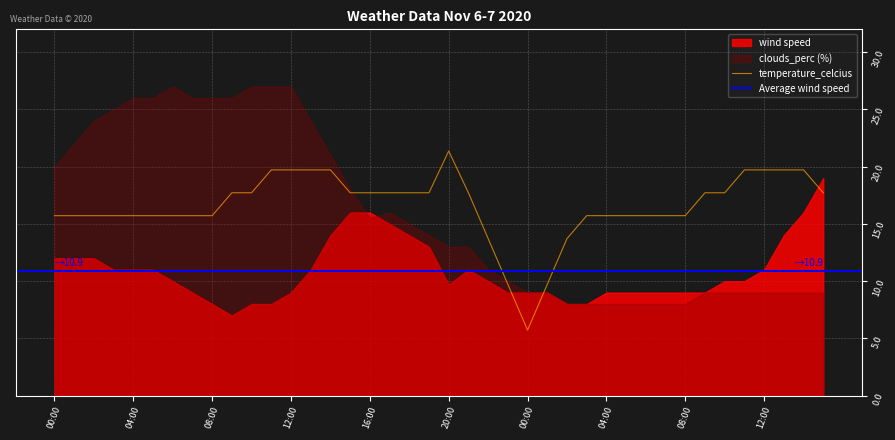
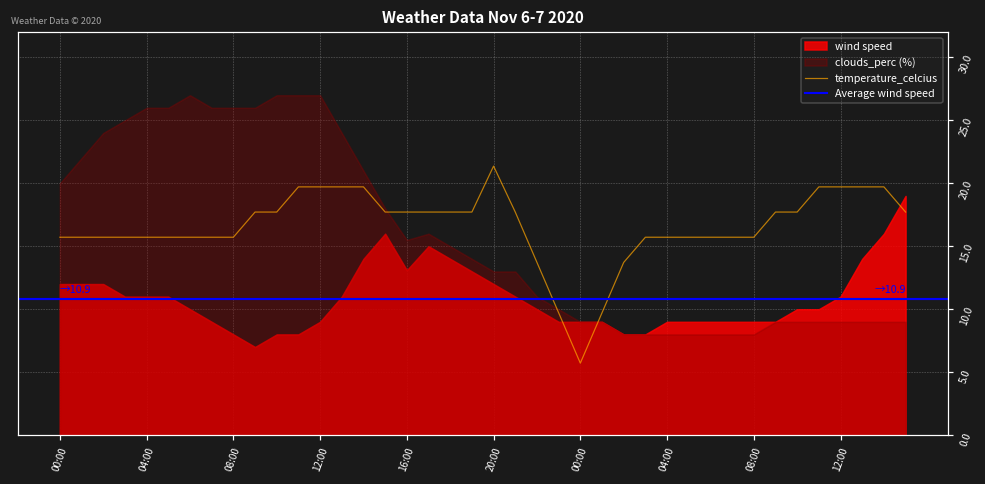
wind speed, 16:00: 16.0 -> 13.1
wind speed, 20:00: 9.7 -> 12.0
